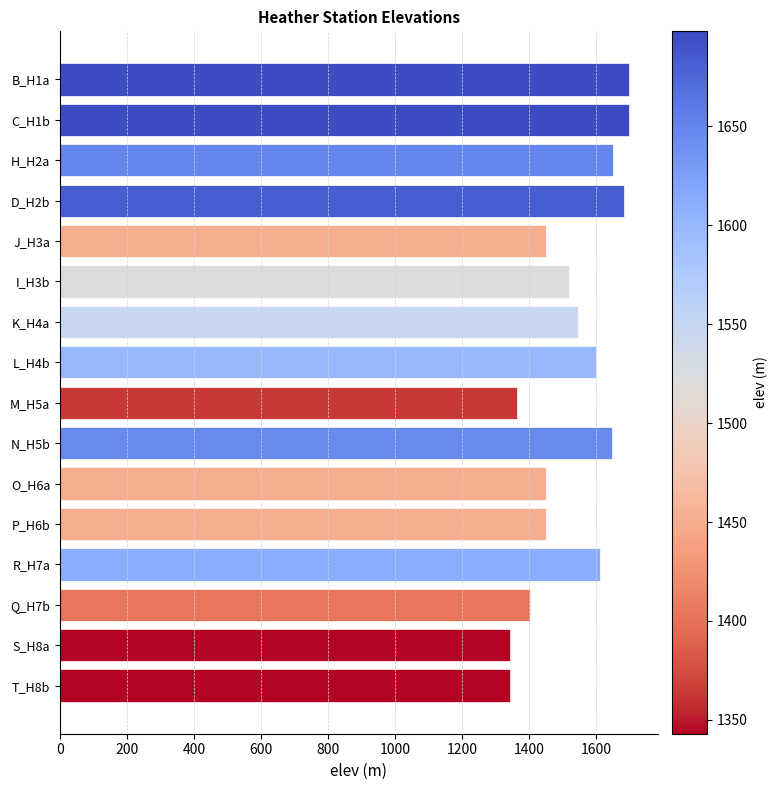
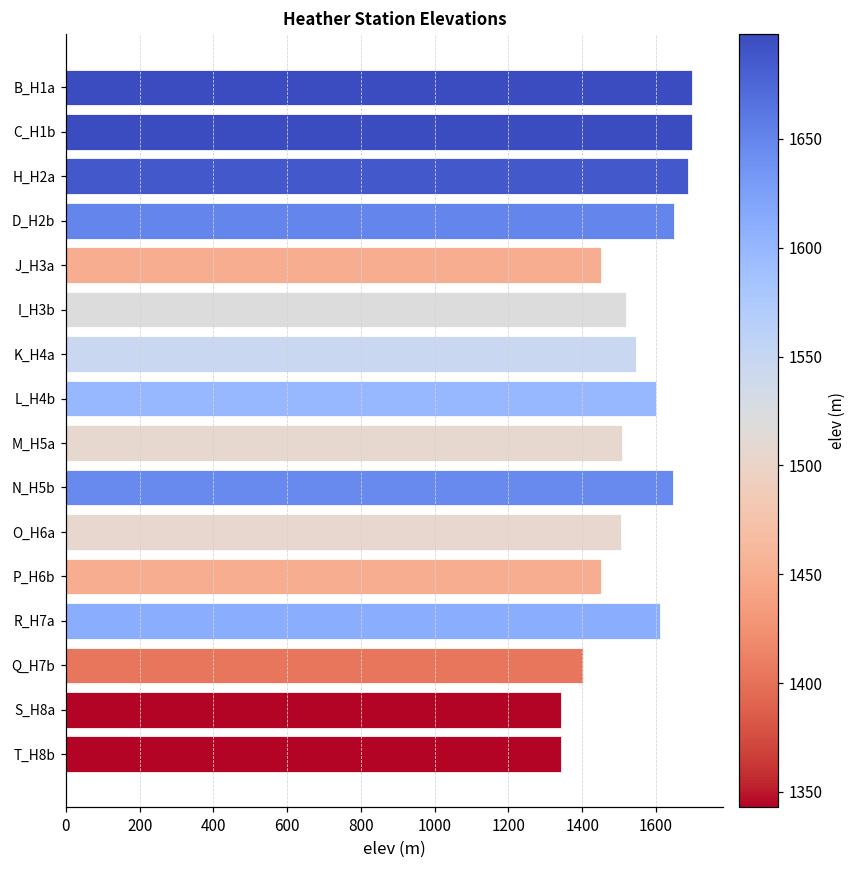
H_H2a: 1650 -> 1690
D_H2b: 1680 -> 1650
M_H5a: 1360 -> 1510
O_H6a: 1450 -> 1510
